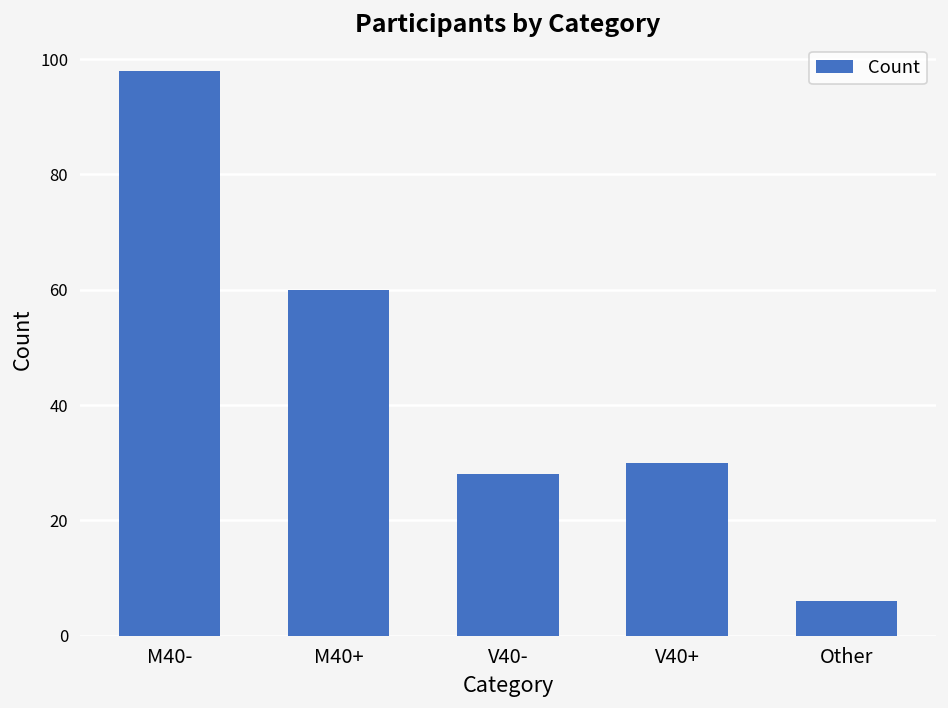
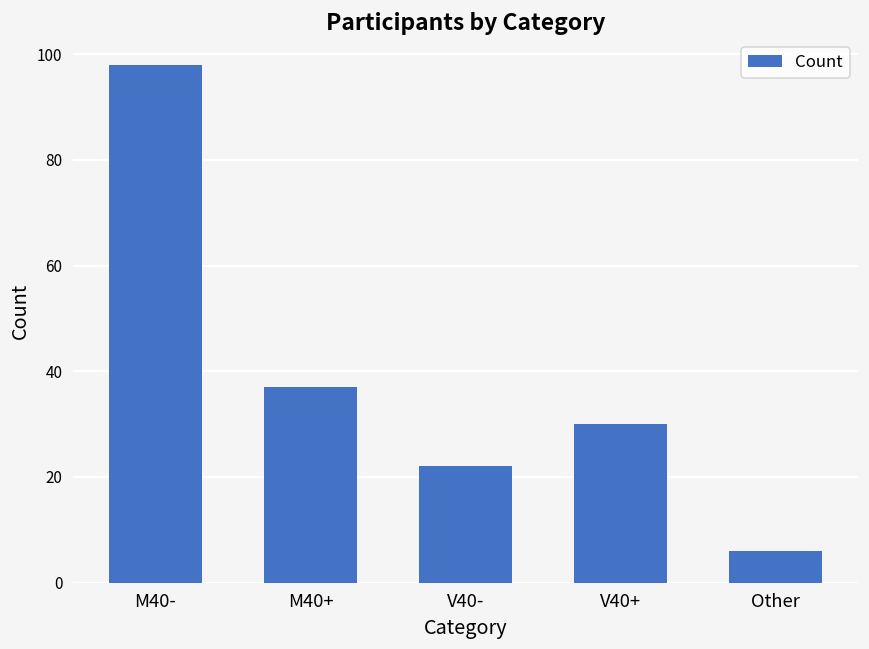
M40+: 60 -> 37
V40-: 28 -> 22
